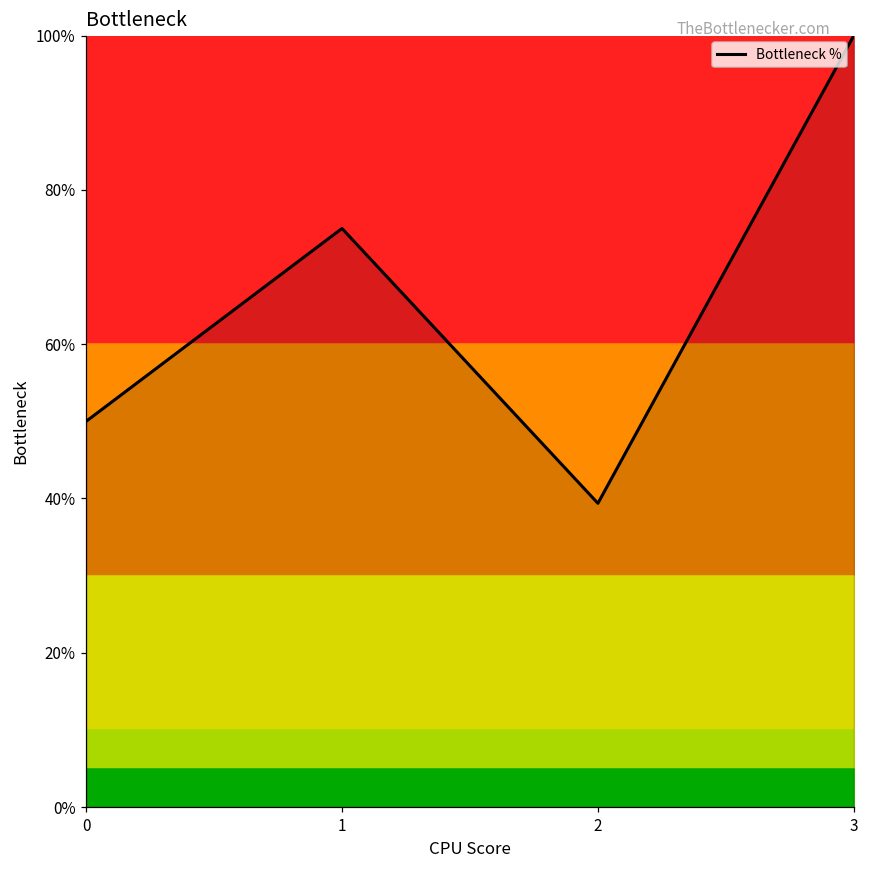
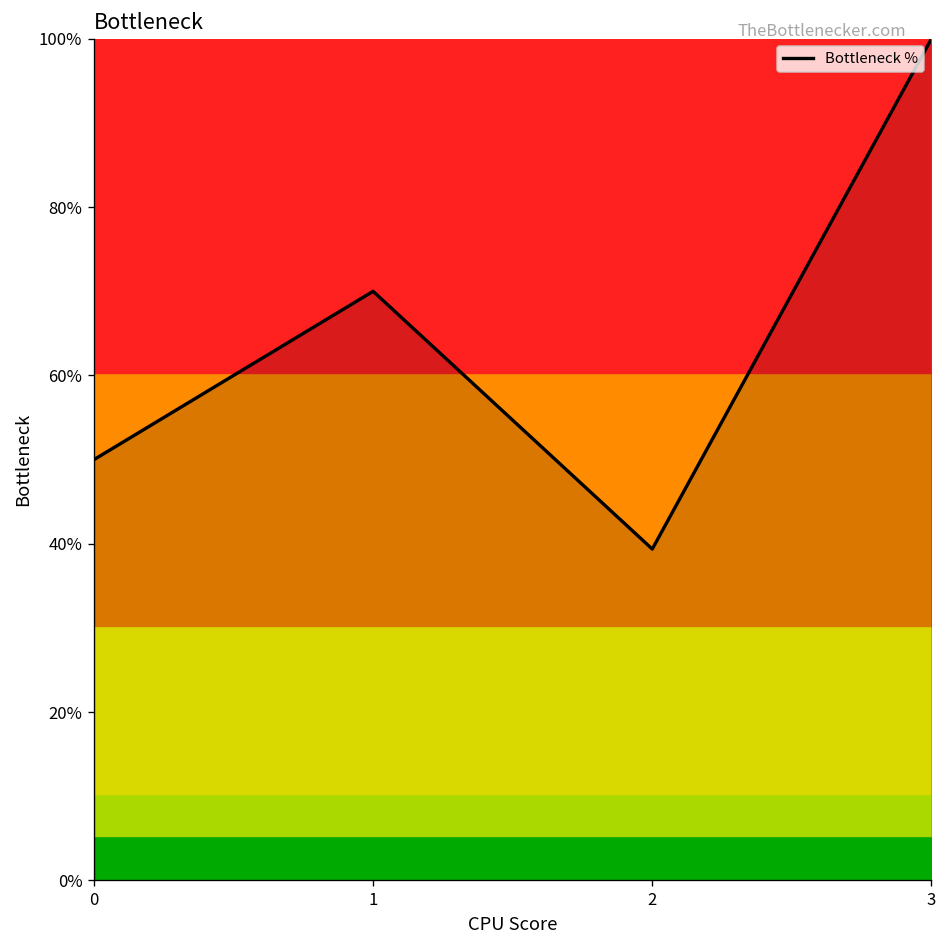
Bottleneck %, 1: 75% -> 70%
